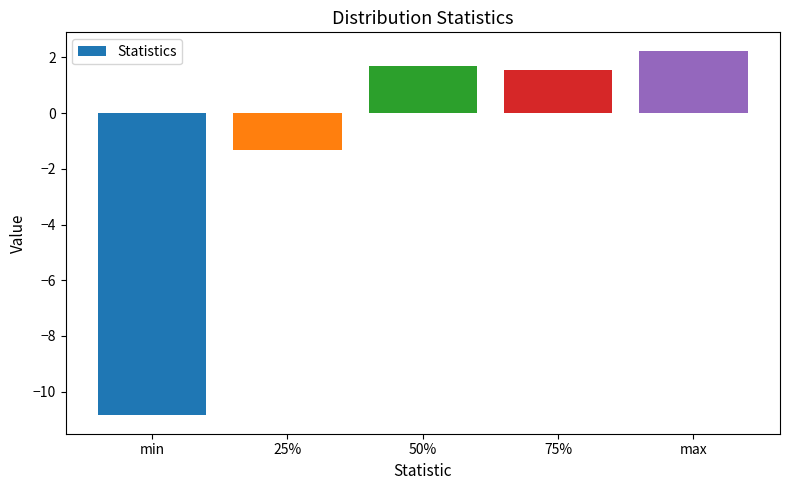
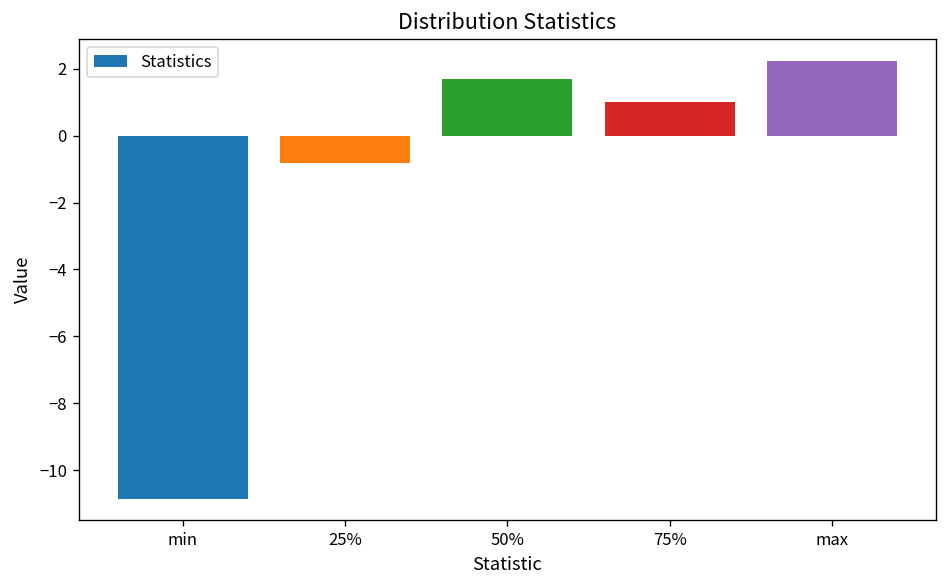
25%: -1.3 -> -0.8
75%: 1.6 -> 1.0
